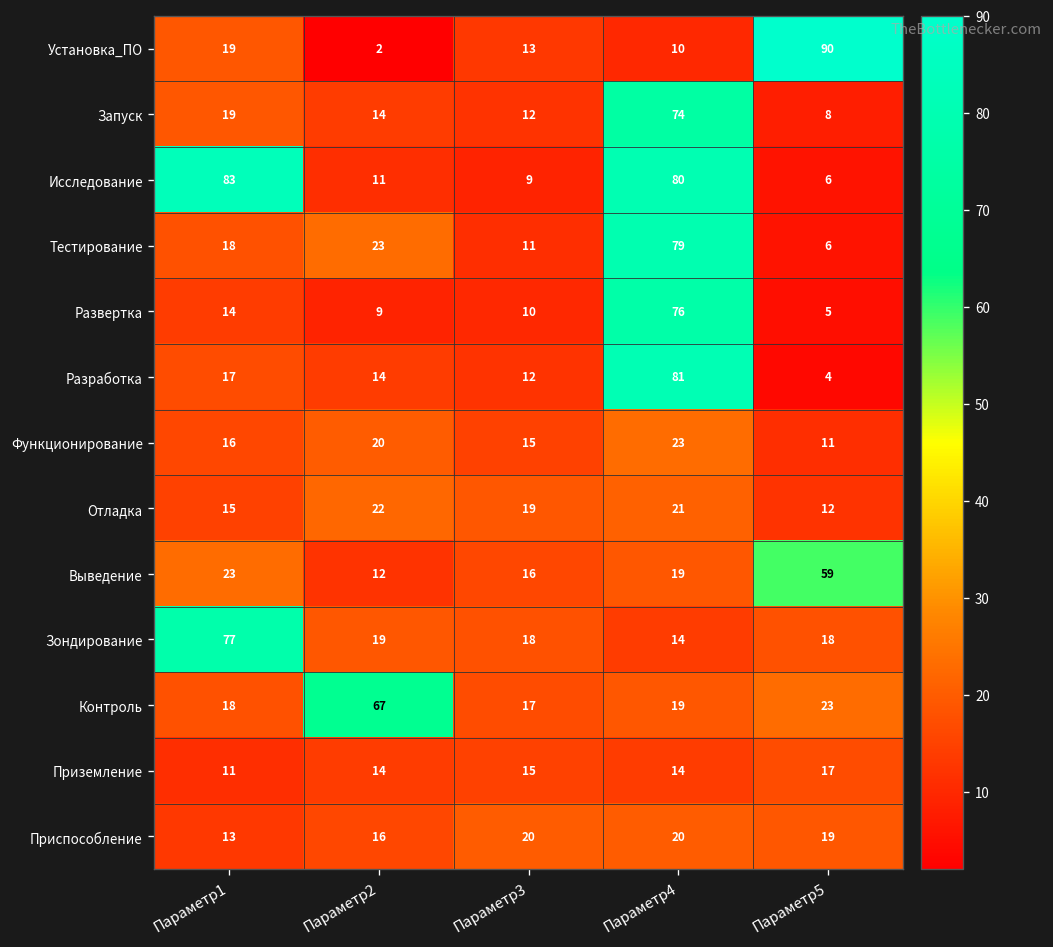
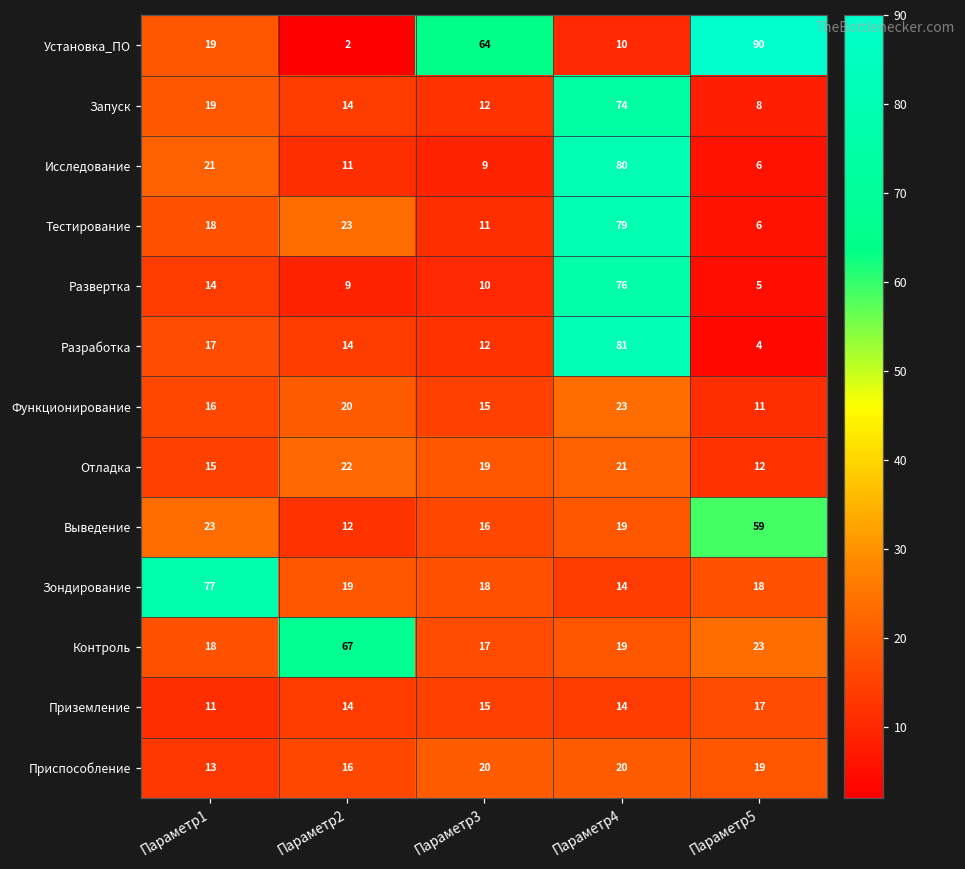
Установка_ПО, Параметр3: 13 -> 64
Исследование, Параметр1: 83 -> 21
